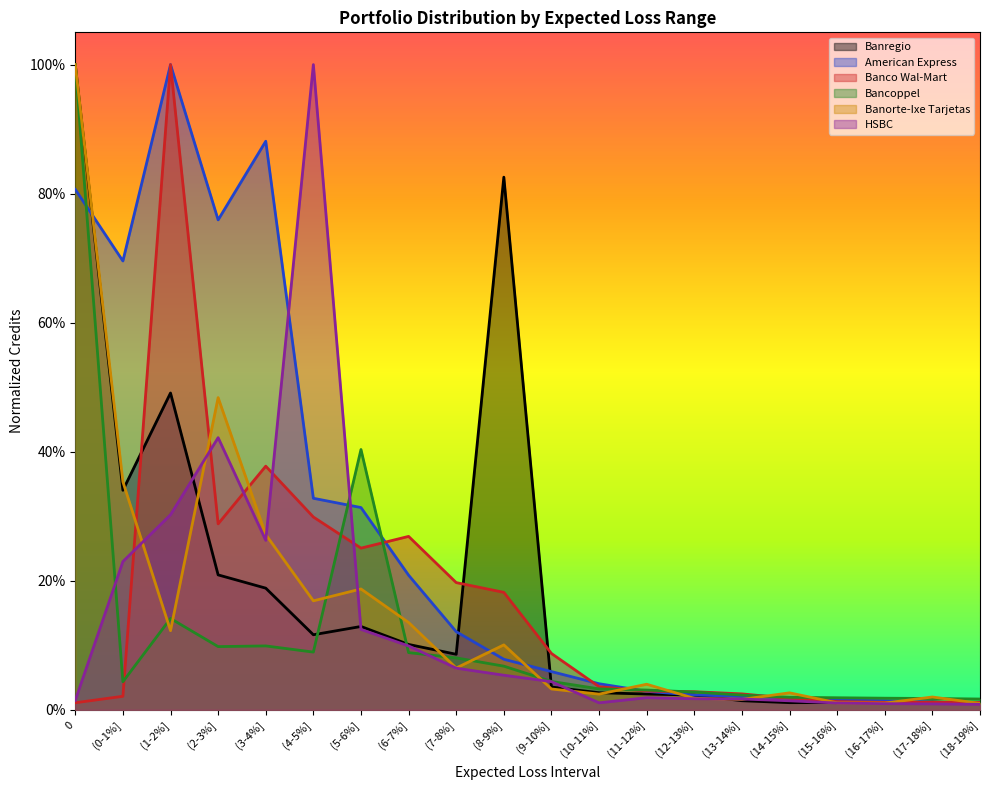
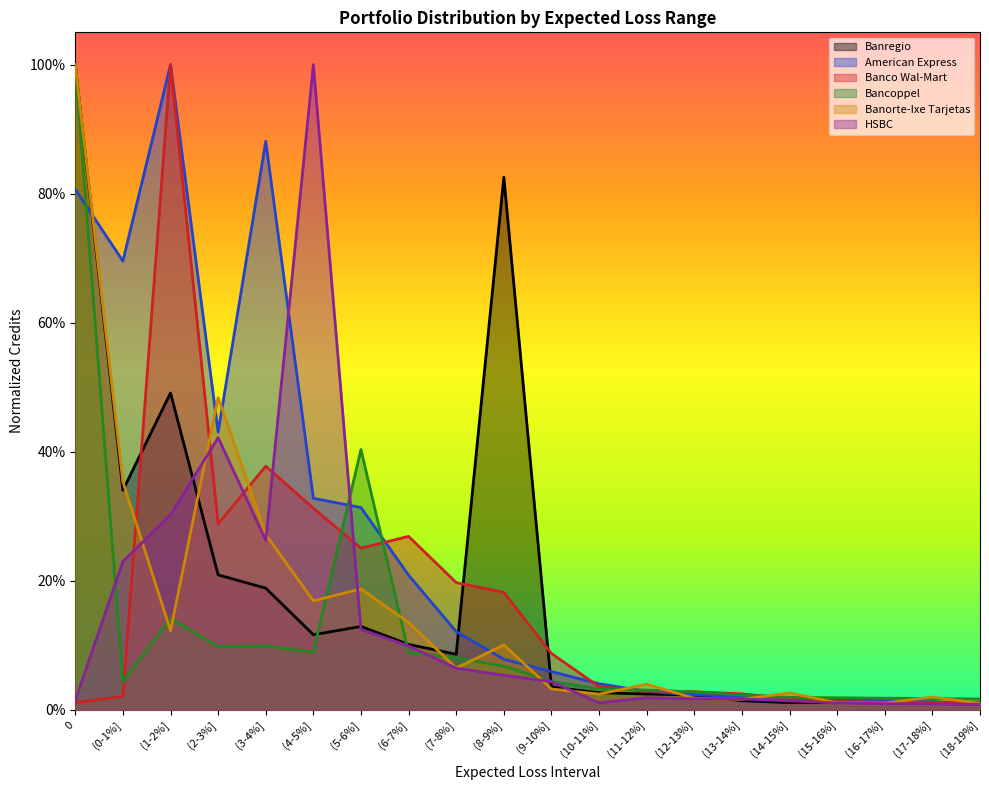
American Express, (2-3%]: 76% -> 43%
Banco Wal-Mart, (4-5%]: 30% -> 31%
